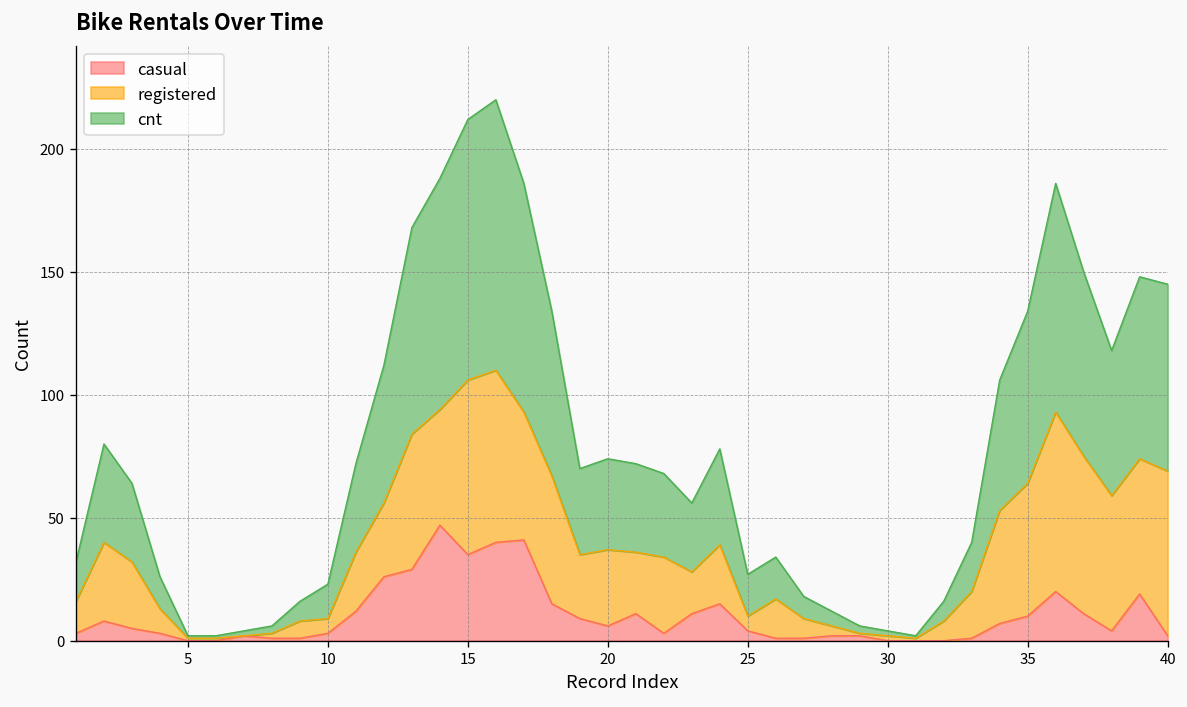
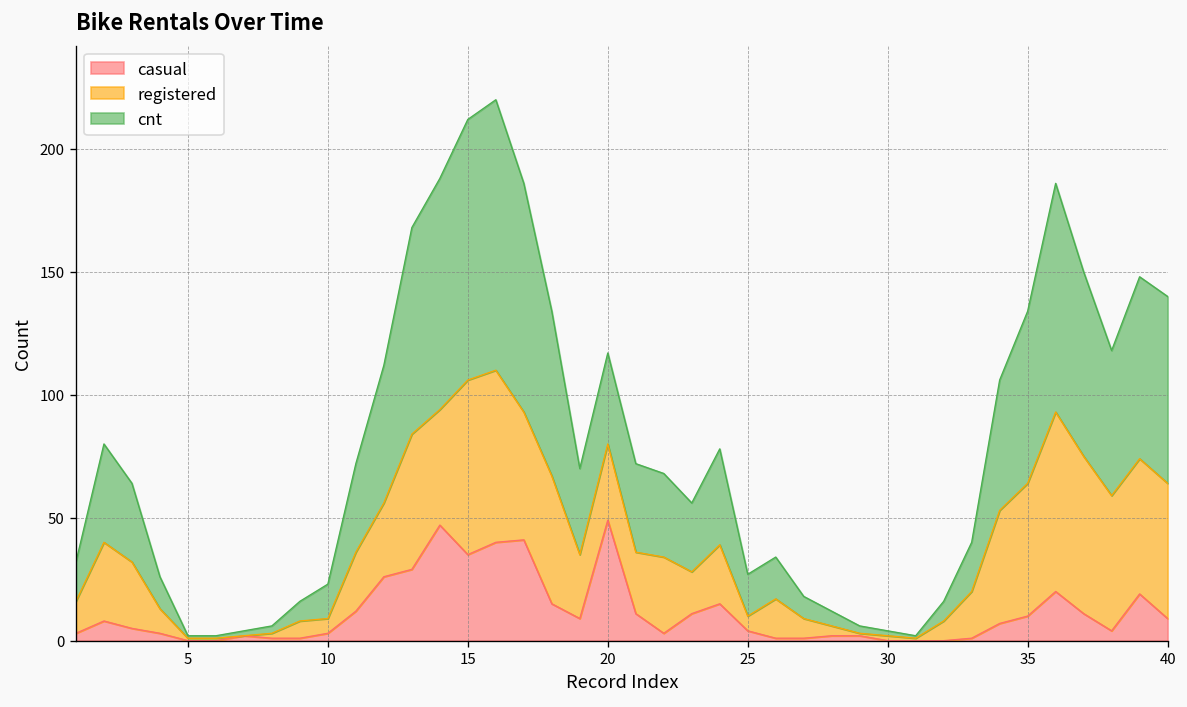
casual, 20: 6 -> 49
casual, 40: 2 -> 9
registered, 40: 67 -> 55
